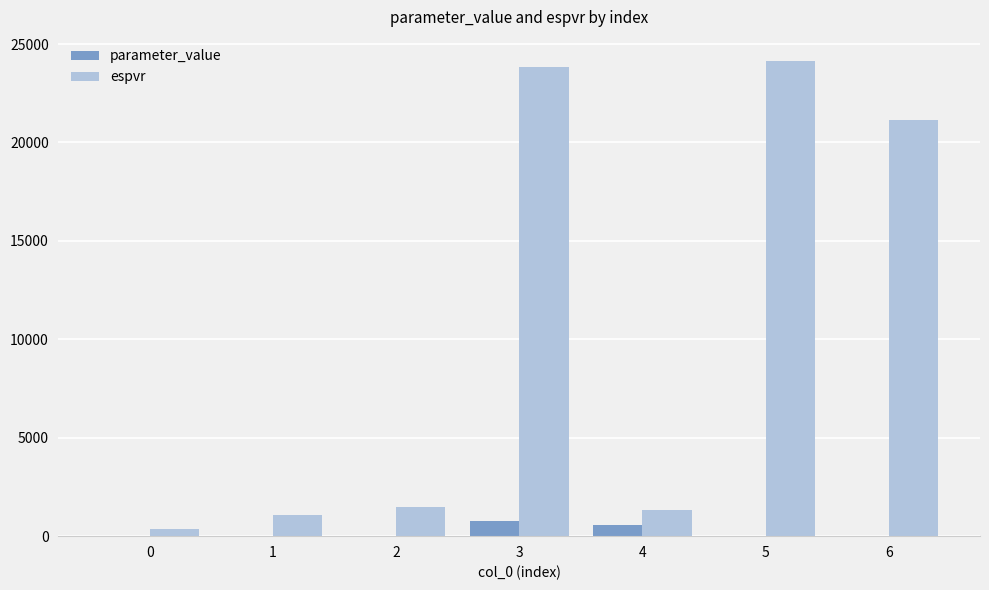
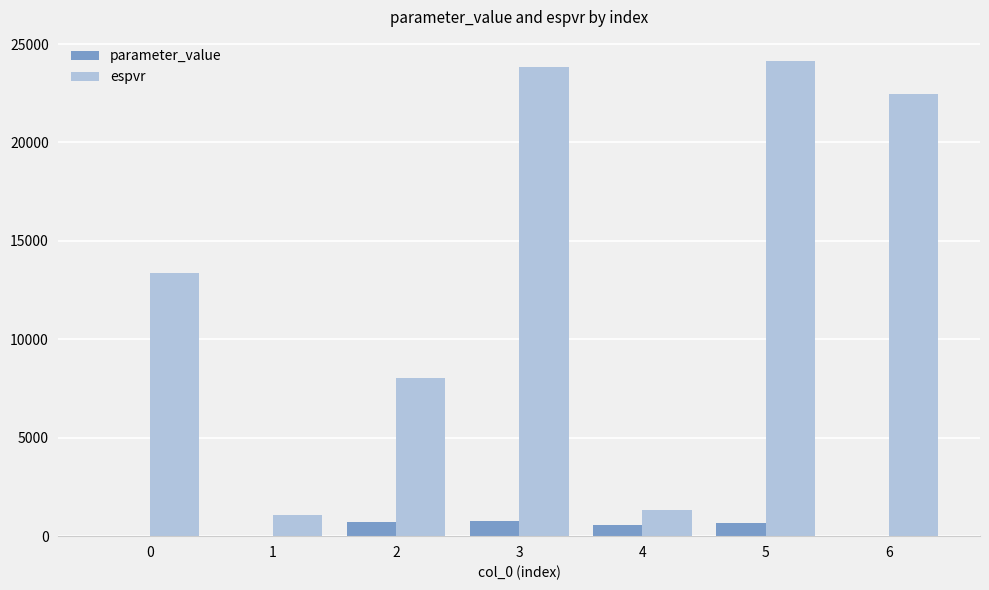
espvr, 0: 400 -> 13400
parameter_value, 2: 0 -> 700
espvr, 2: 1500 -> 8000
parameter_value, 5: 0 -> 600
espvr, 6: 21200 -> 22500
